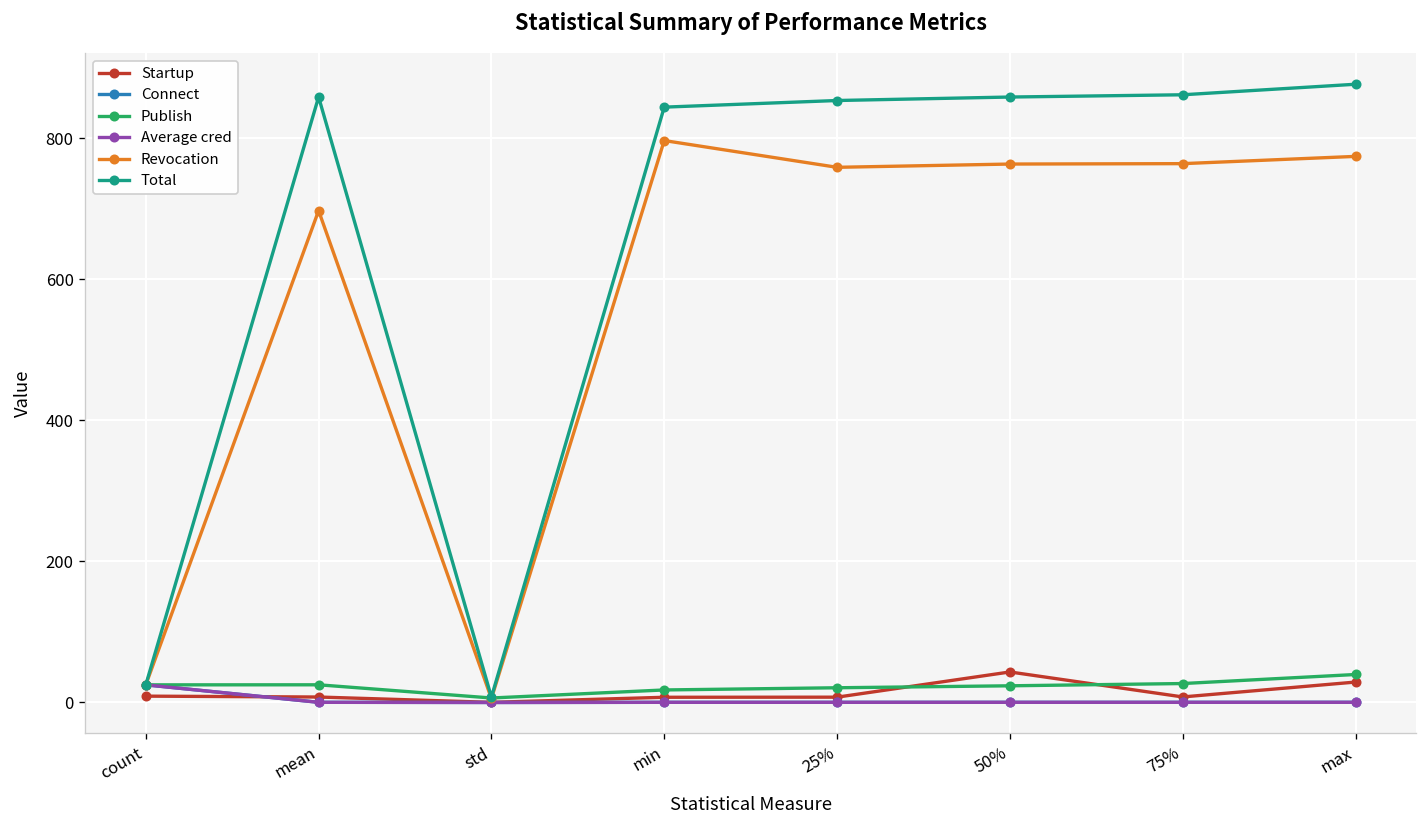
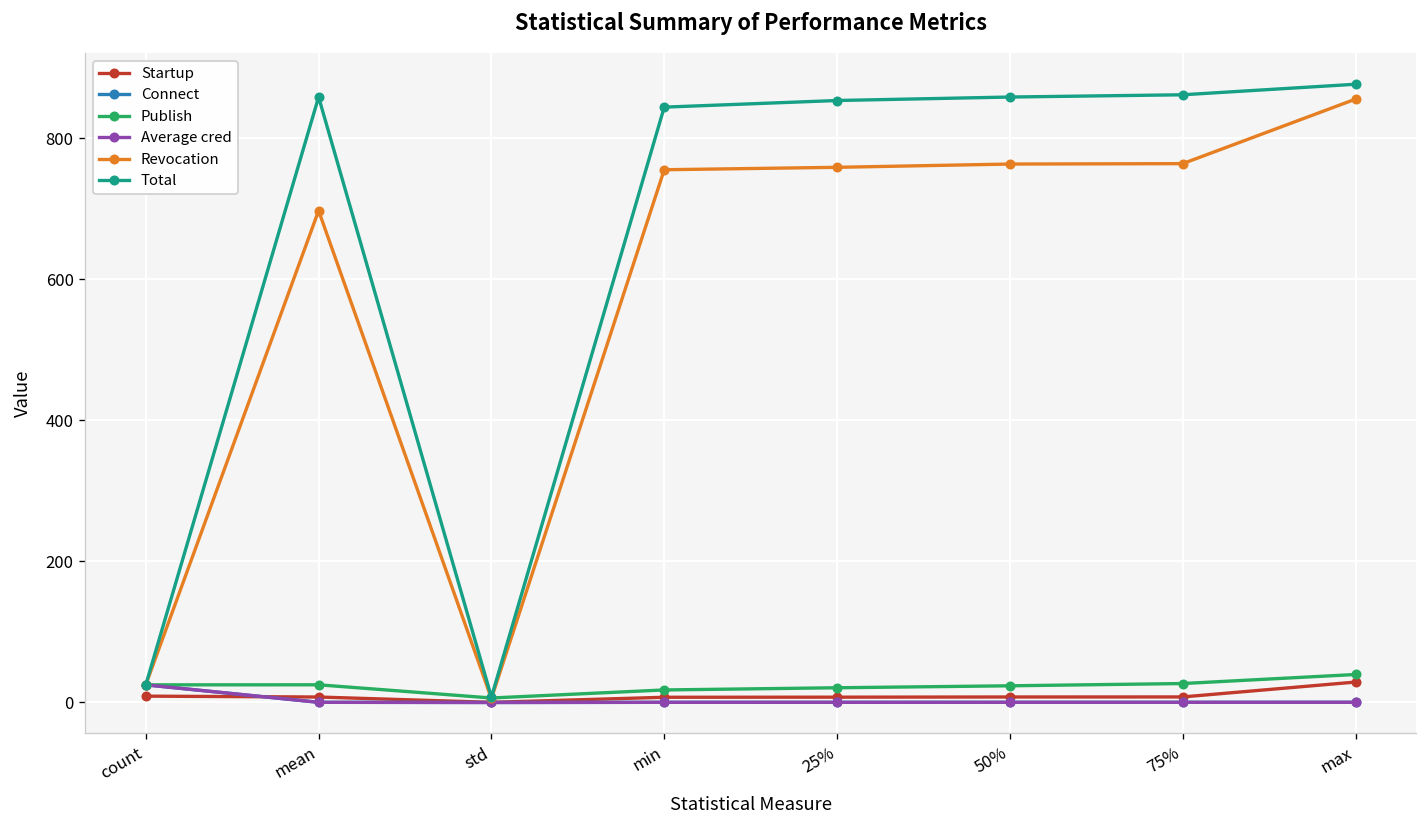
Revocation, min: 800 -> 760
Startup, 50%: 40 -> 10
Revocation, max: 770 -> 860
